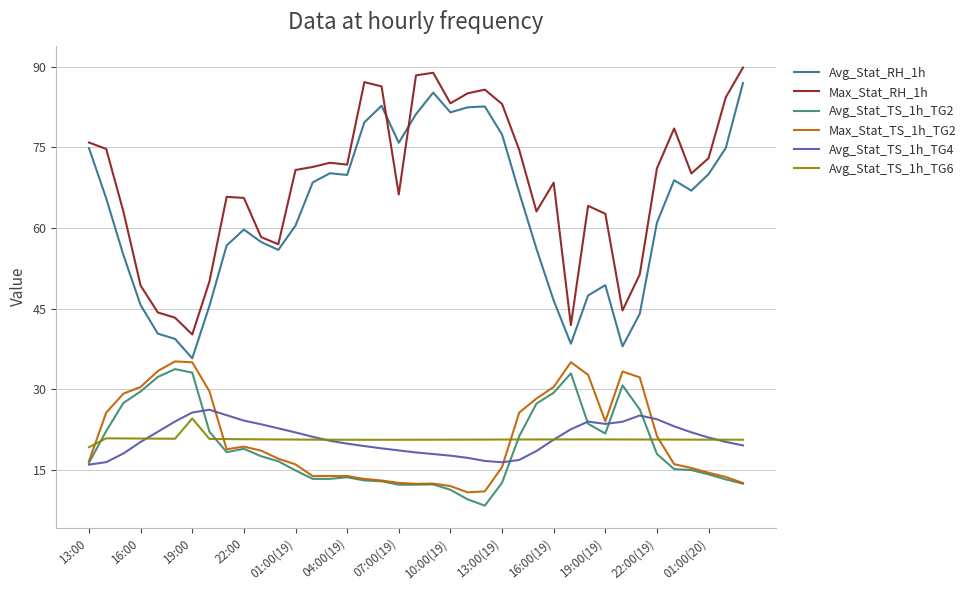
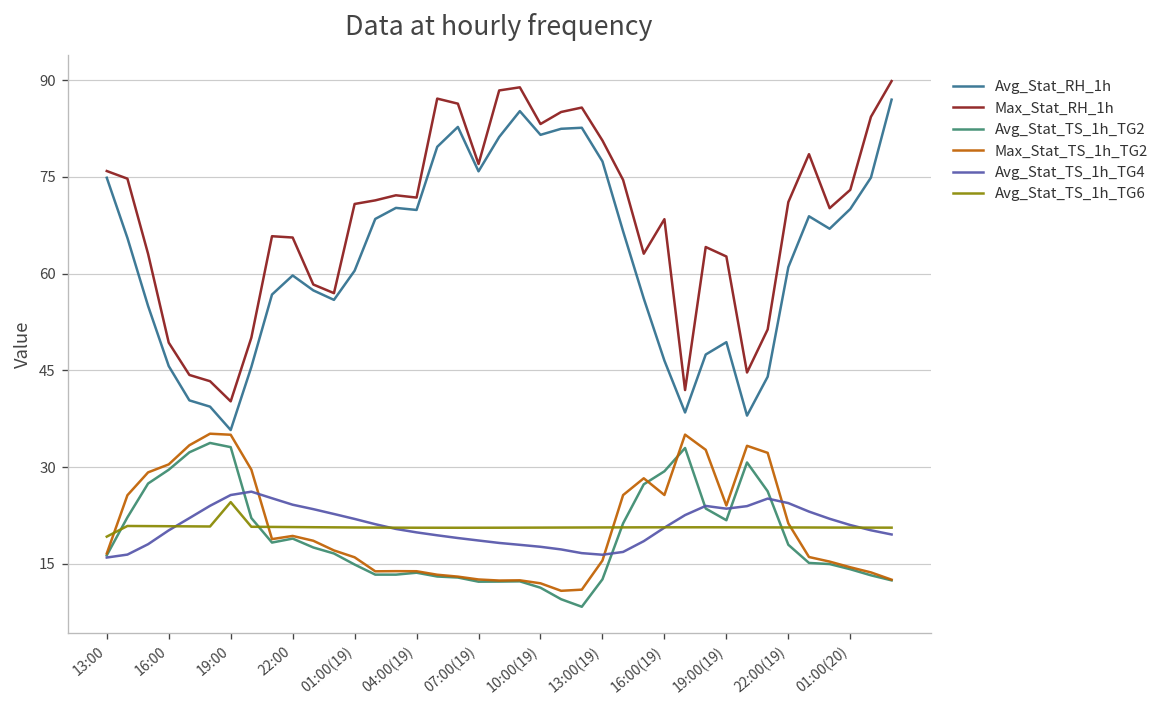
Max_Stat_RH_1h, 07:00(19): 66 -> 77
Max_Stat_RH_1h, 13:00(19): 83 -> 81
Max_Stat_TS_1h_TG2, 16:00(19): 30 -> 26
